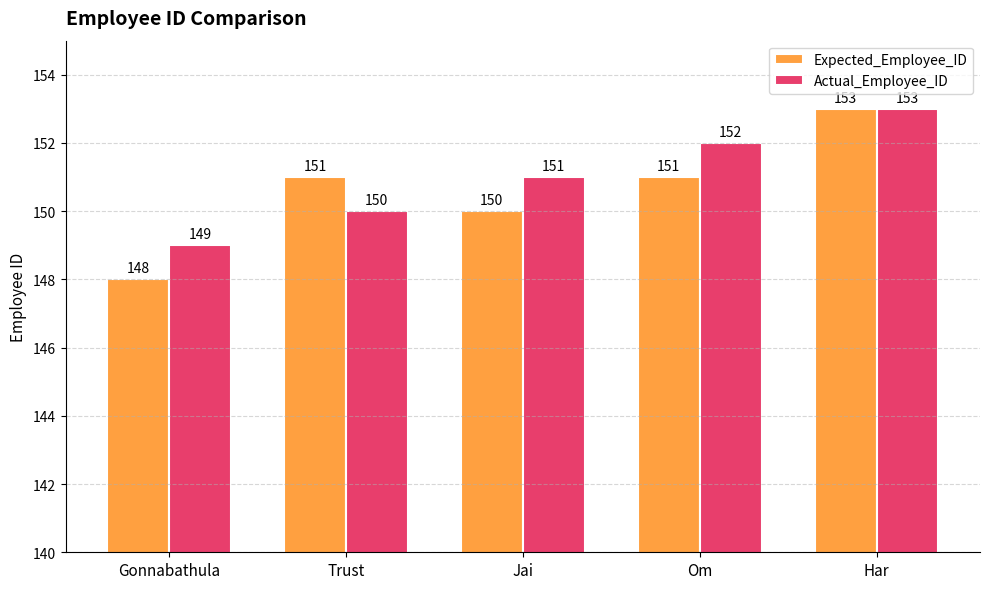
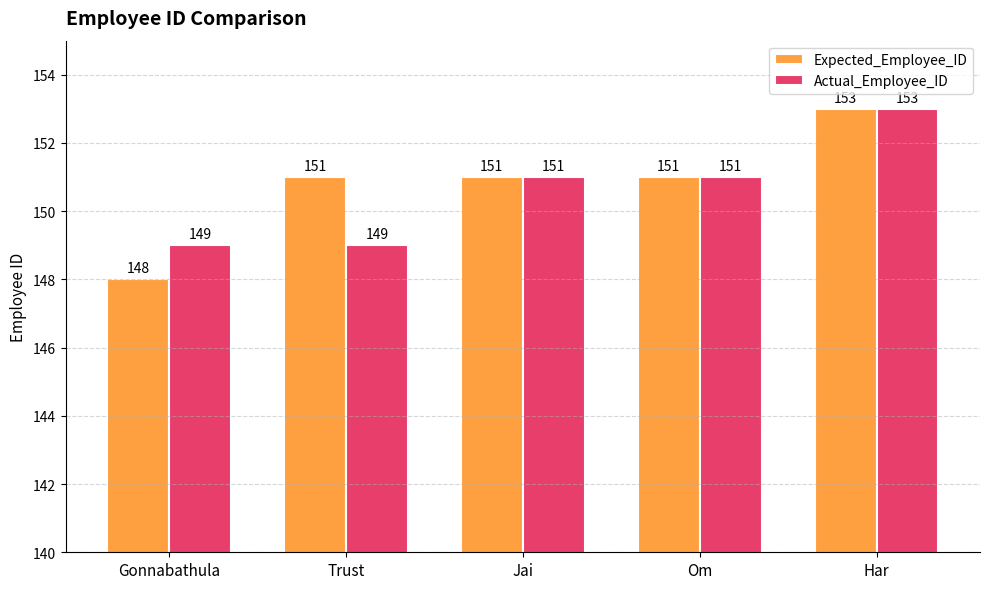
Actual_Employee_ID, Trust: 150 -> 149
Expected_Employee_ID, Jai: 150 -> 151
Actual_Employee_ID, Om: 152 -> 151
